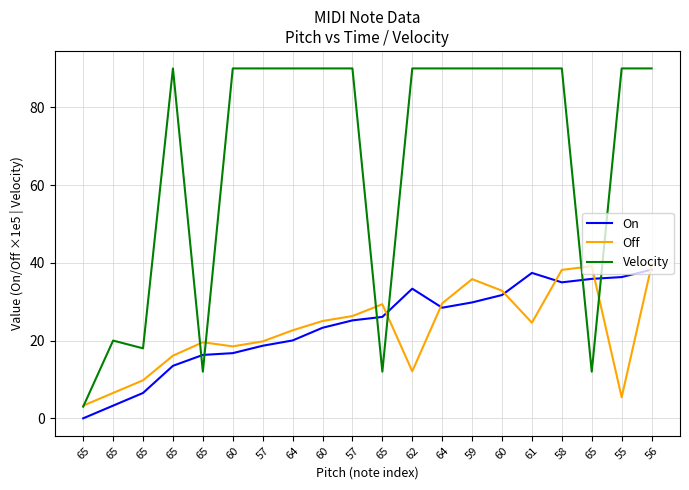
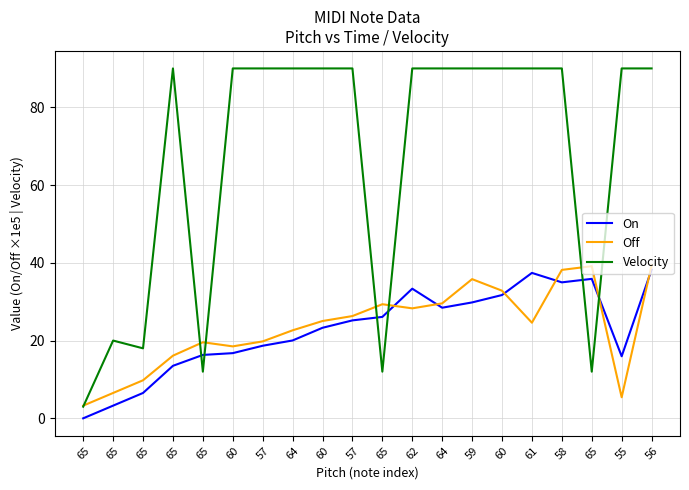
Off, 62: 12 -> 28
On, 55: 36 -> 16
